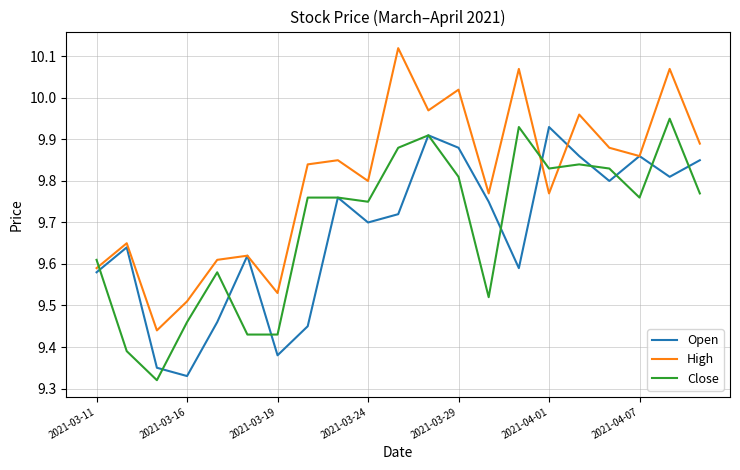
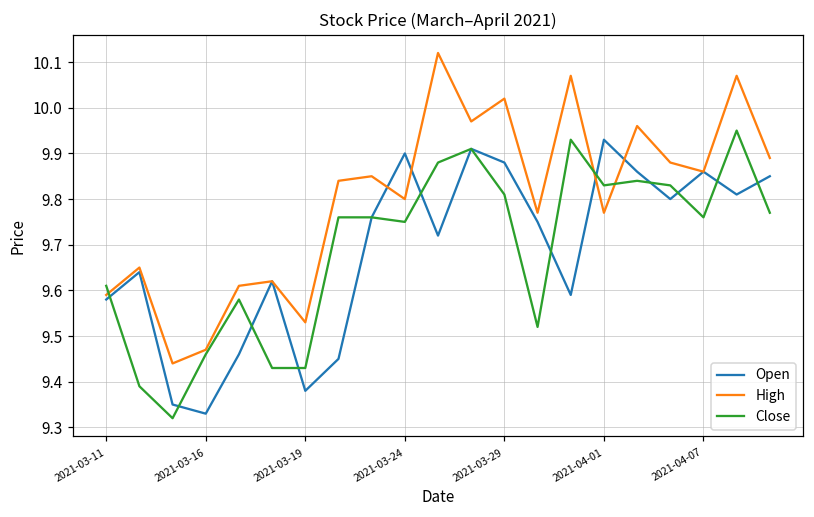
High, 2021-03-16: 9.51 -> 9.47
Open, 2021-03-24: 9.7 -> 9.9
